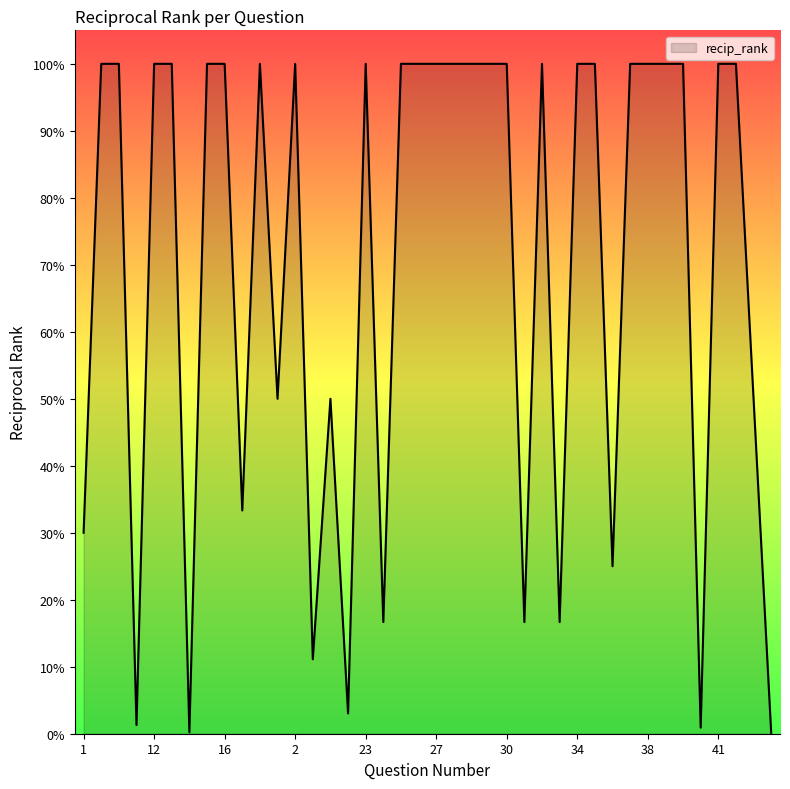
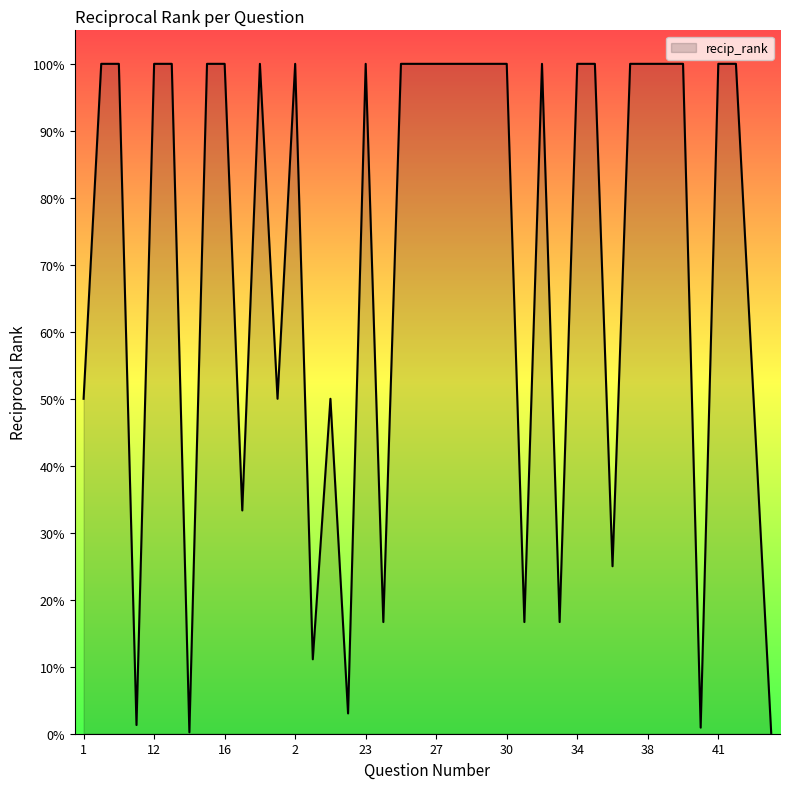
1: 30% -> 50%
